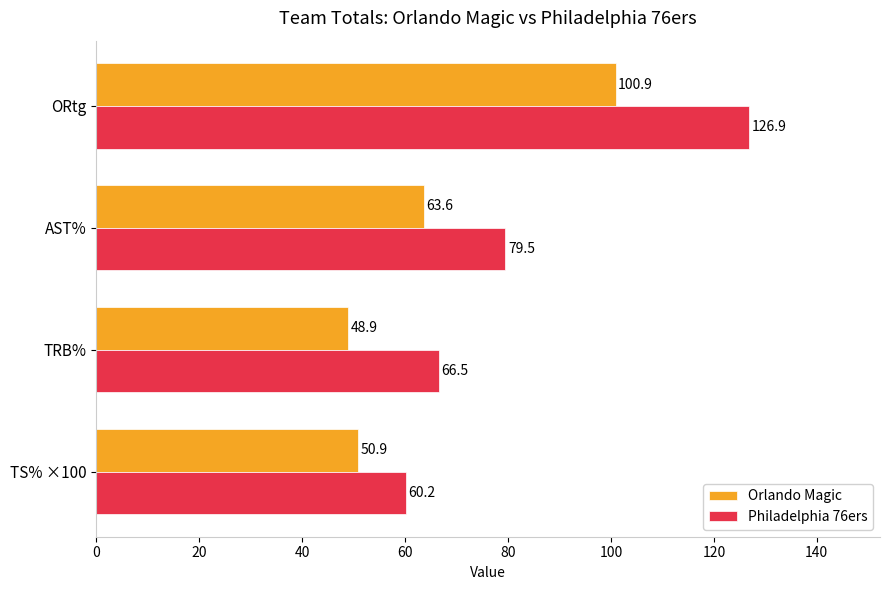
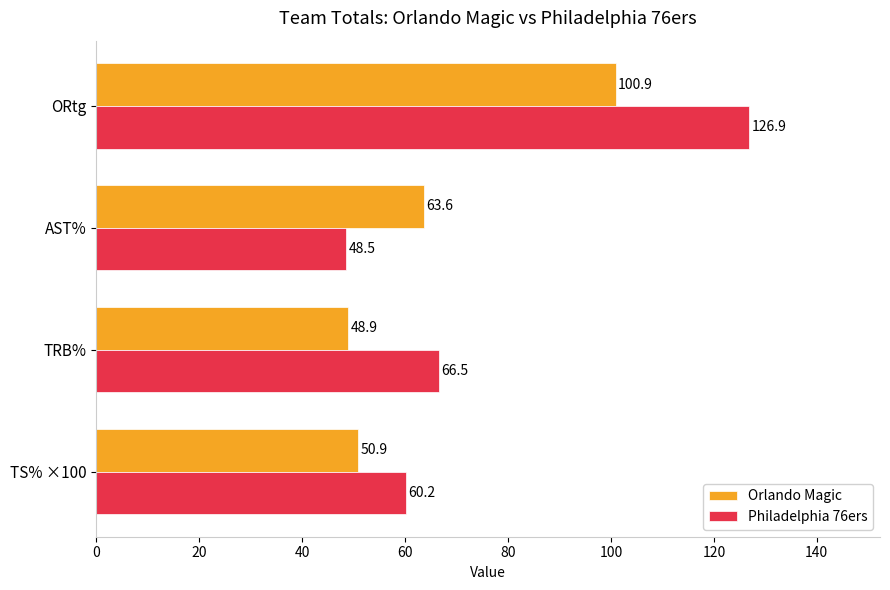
Philadelphia 76ers, AST%: 79.5 -> 48.5
